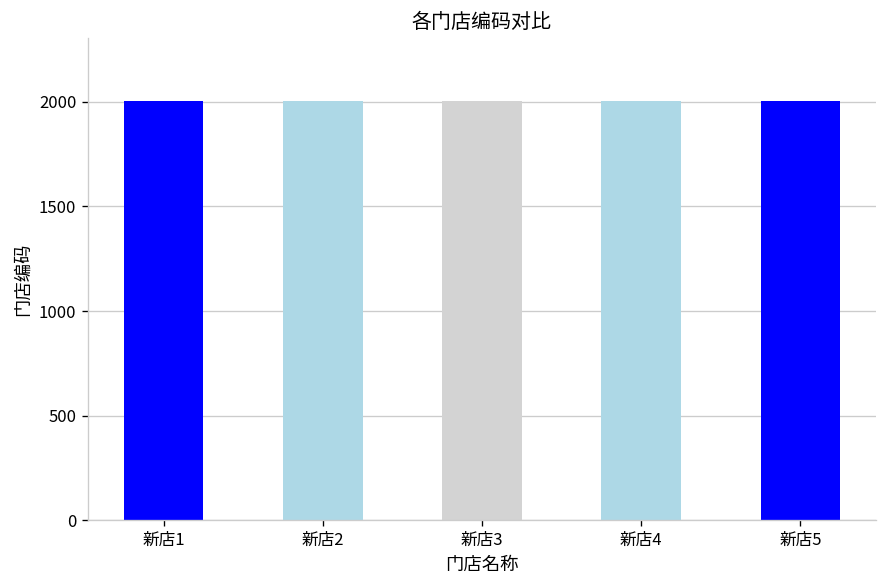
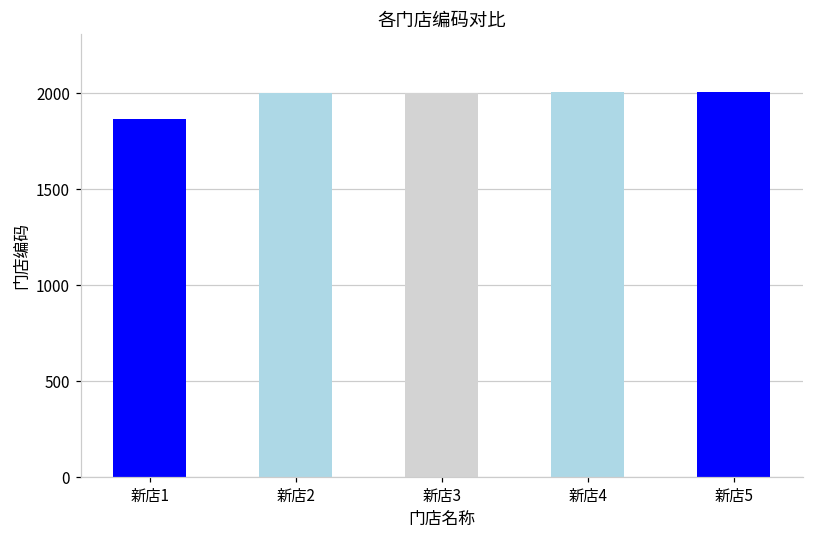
新店1: 2000 -> 1870
